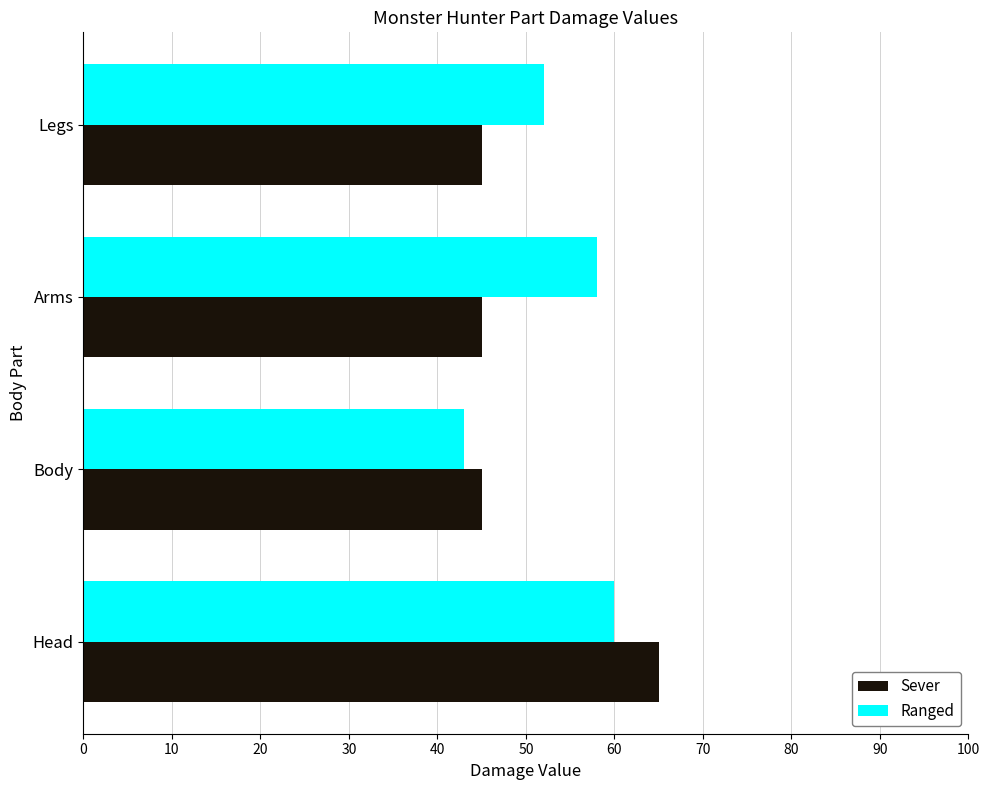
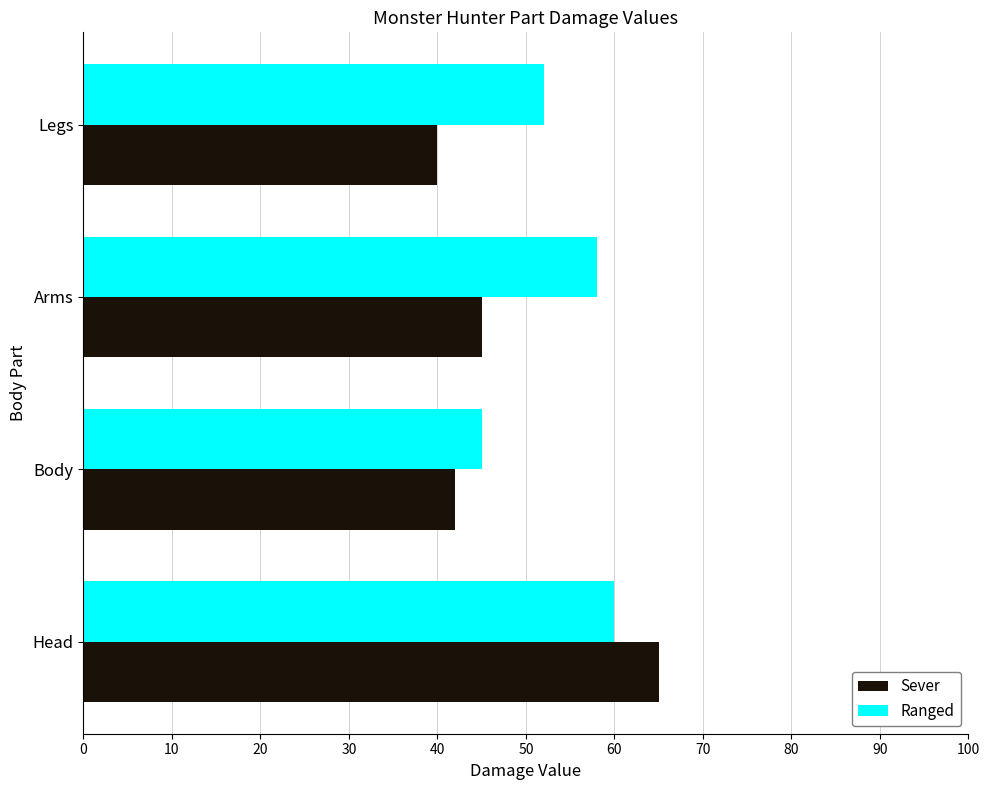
Sever, Legs: 45 -> 40
Ranged, Body: 43 -> 45
Sever, Body: 45 -> 42
